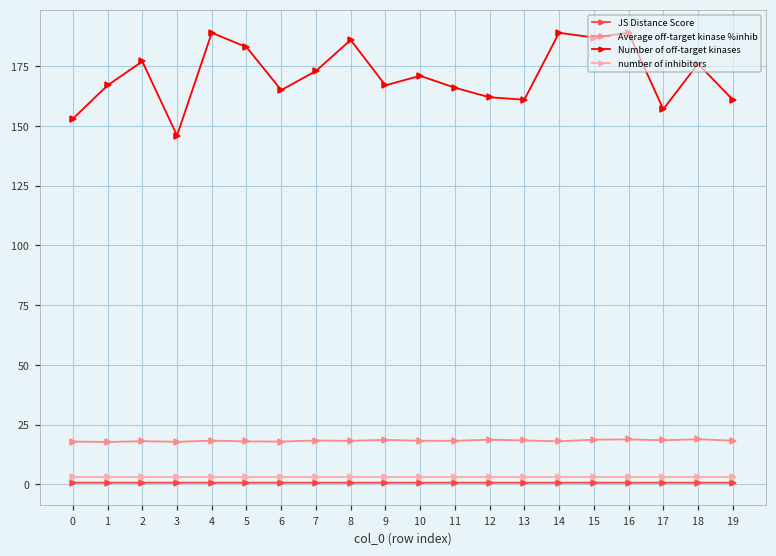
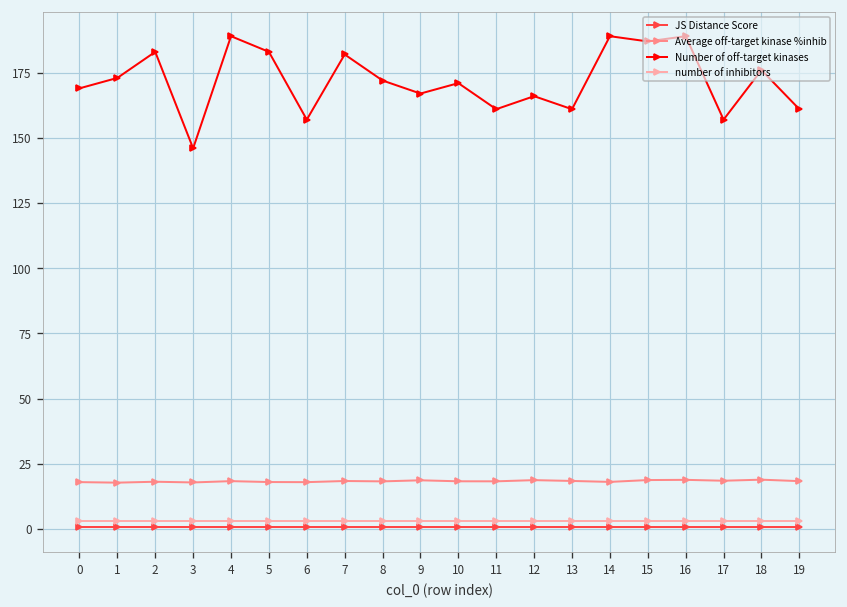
Number of off-target kinases, 0: 153 -> 169
Number of off-target kinases, 1: 167 -> 173
Number of off-target kinases, 2: 177 -> 183
Number of off-target kinases, 6: 165 -> 157
Number of off-target kinases, 7: 173 -> 182
Number of off-target kinases, 8: 186 -> 172
Number of off-target kinases, 11: 166 -> 161
Number of off-target kinases, 12: 162 -> 166
